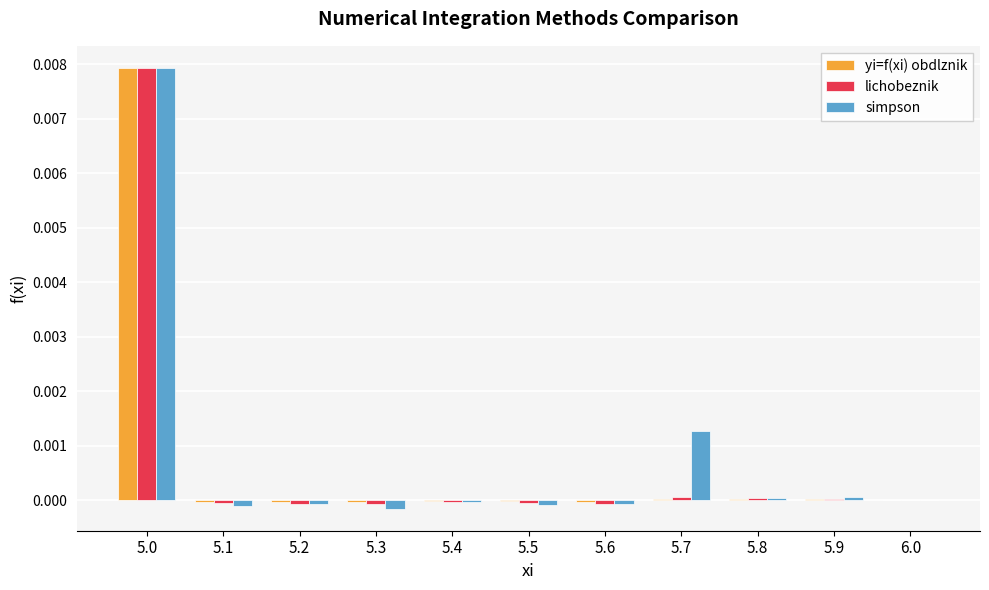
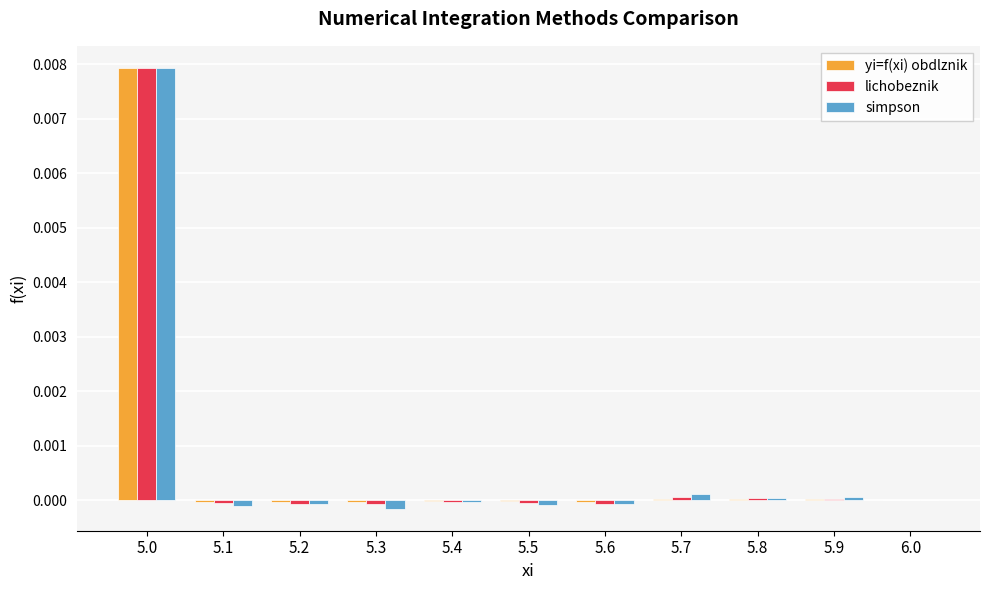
simpson, 5.7: 0.0013 -> 0.0001
